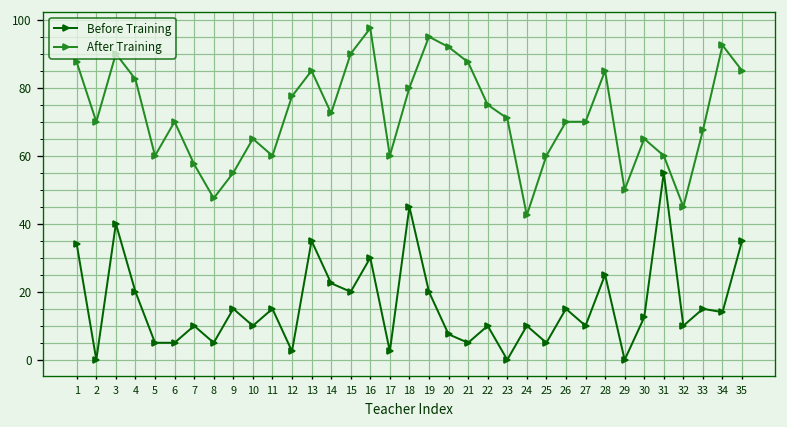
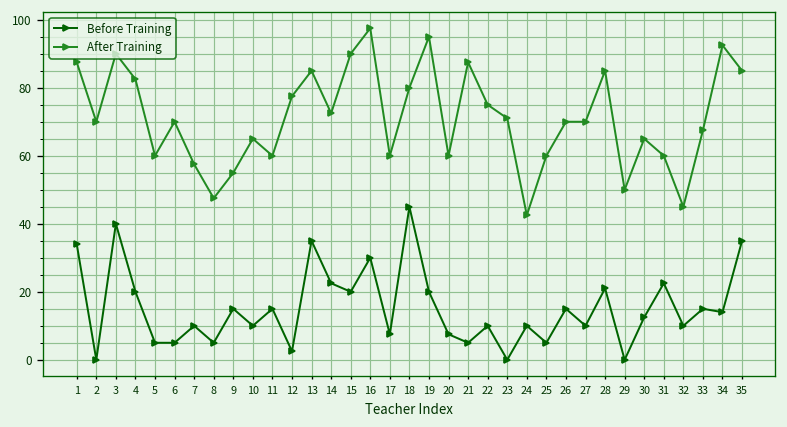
Before Training, 17: 3 -> 8
After Training, 20: 92 -> 60
Before Training, 28: 25 -> 21
Before Training, 31: 55 -> 23
